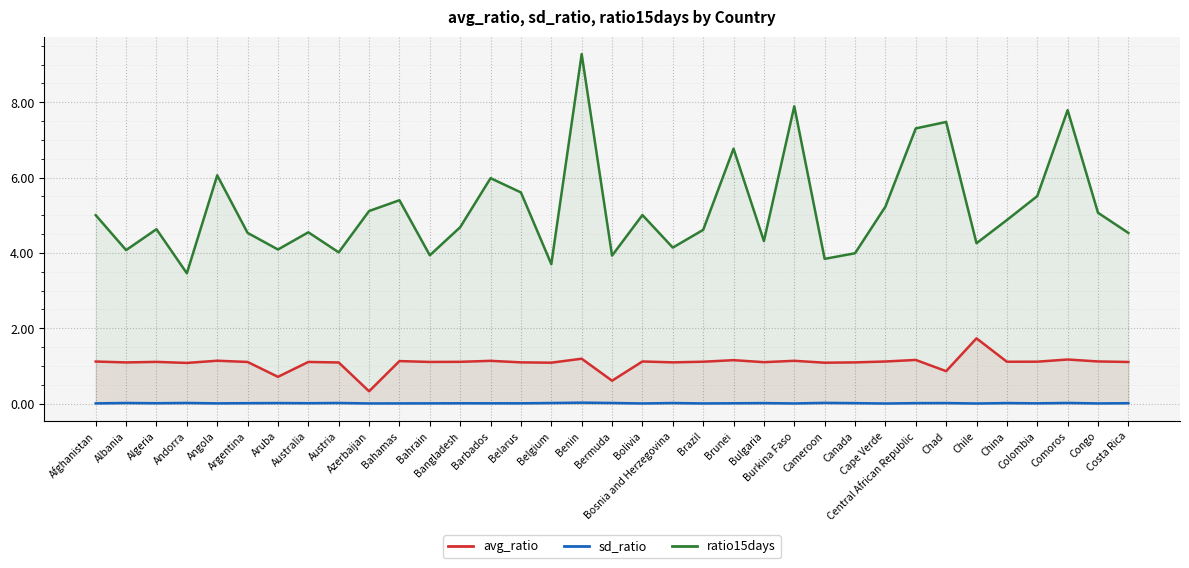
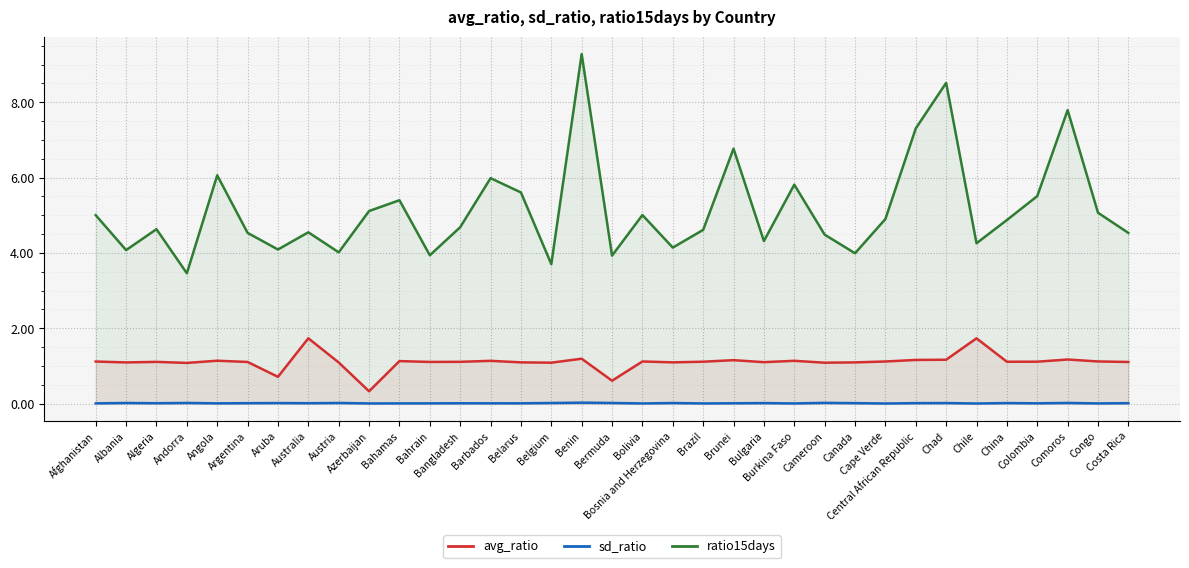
avg_ratio, Australia: 1.1 -> 1.7
ratio15days, Burkina Faso: 7.9 -> 5.8
ratio15days, Cameroon: 3.8 -> 4.5
ratio15days, Cape Verde: 5.2 -> 4.9
avg_ratio, Chad: 0.9 -> 1.2
ratio15days, Chad: 7.5 -> 8.5
